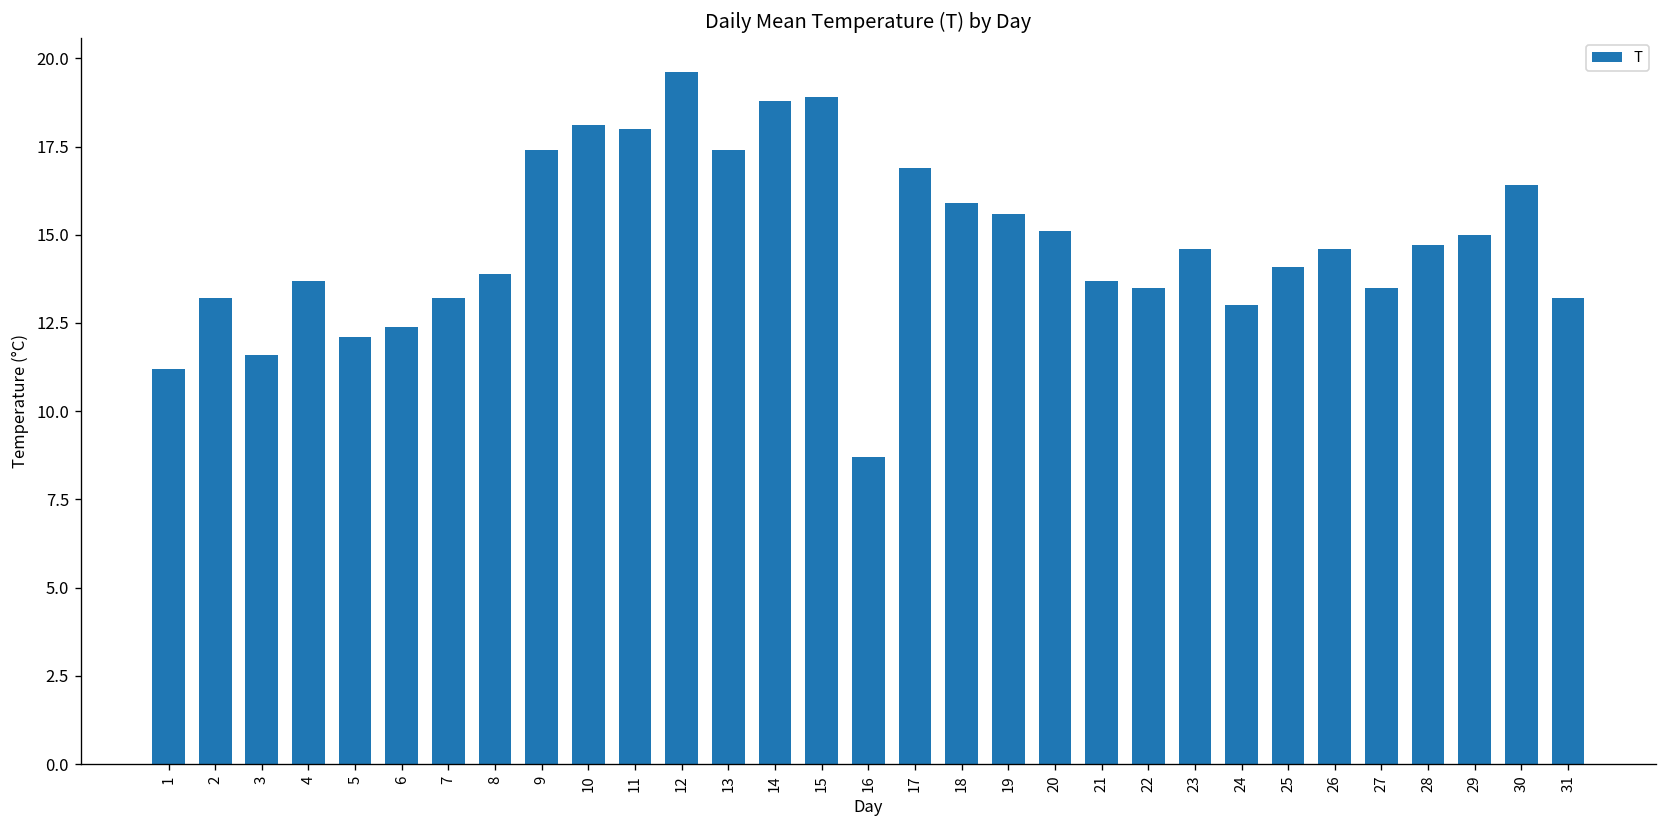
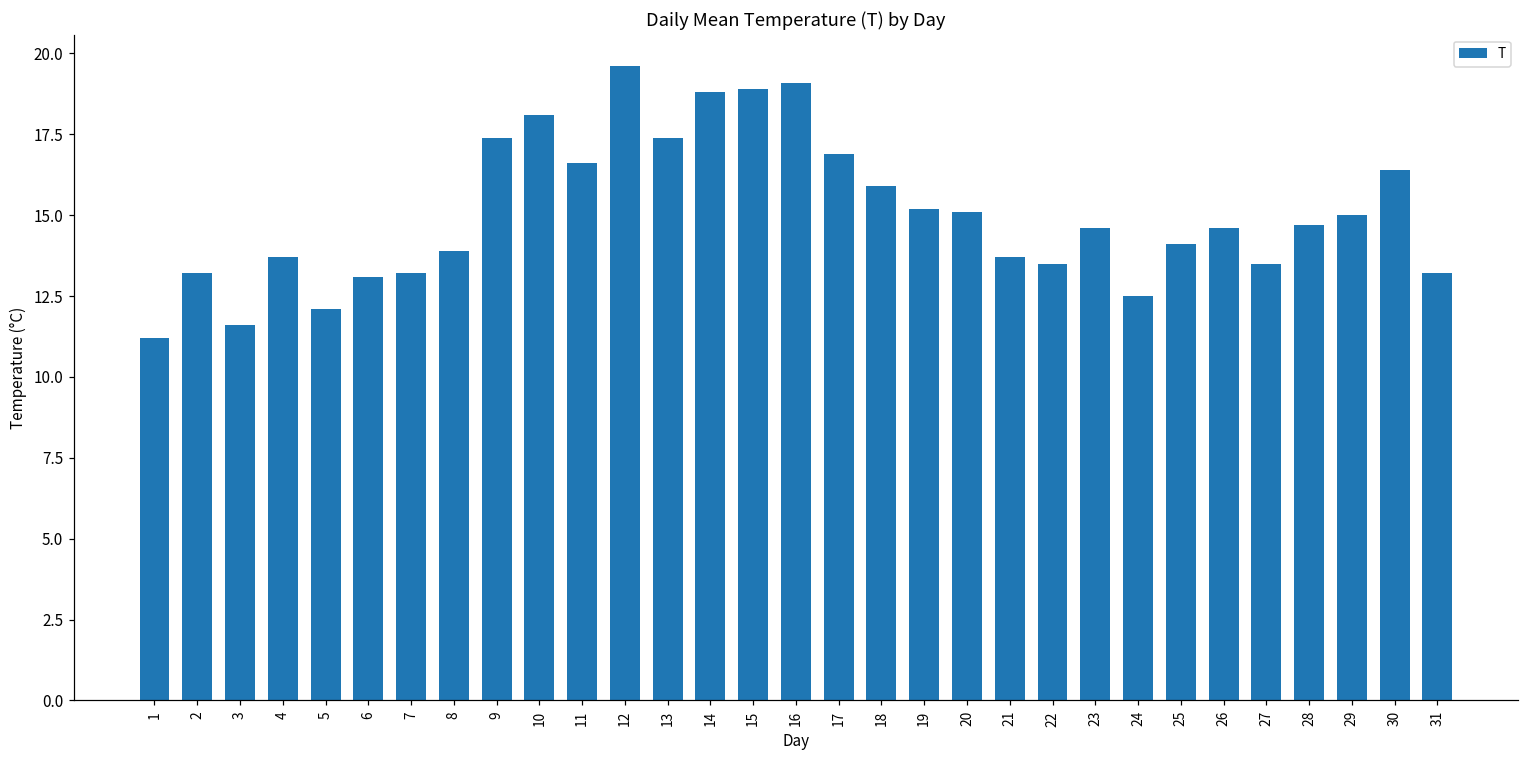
6: 12.4 -> 13.1
11: 18.0 -> 16.6
16: 8.7 -> 19.1
19: 15.6 -> 15.2
24: 13.0 -> 12.5
